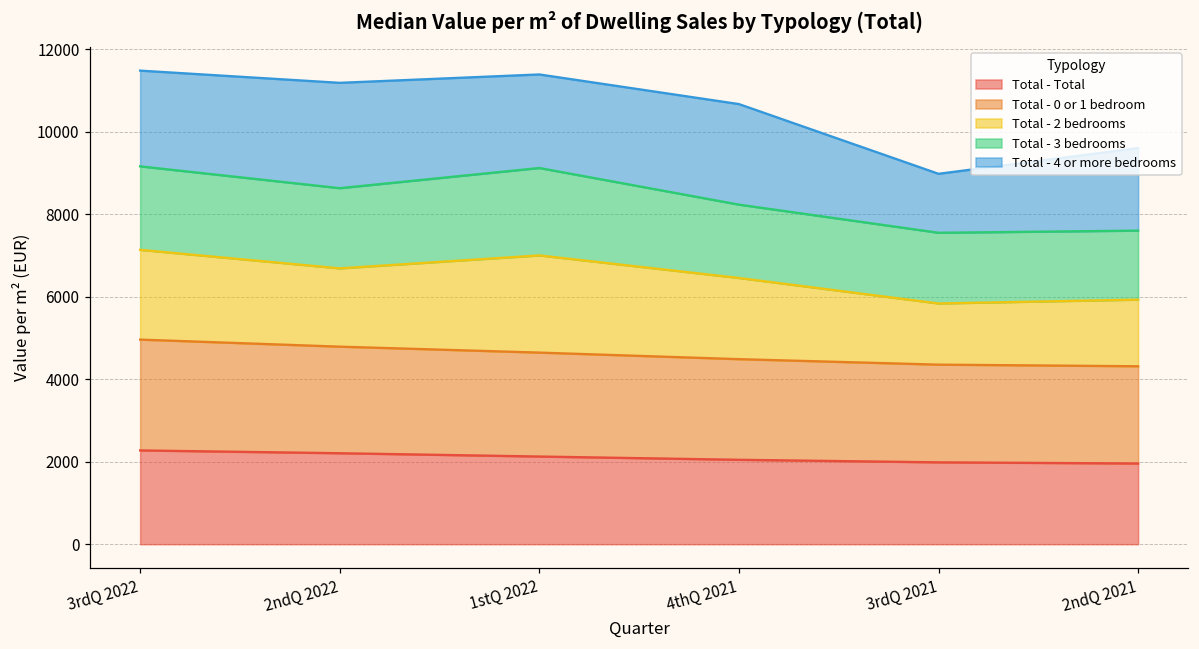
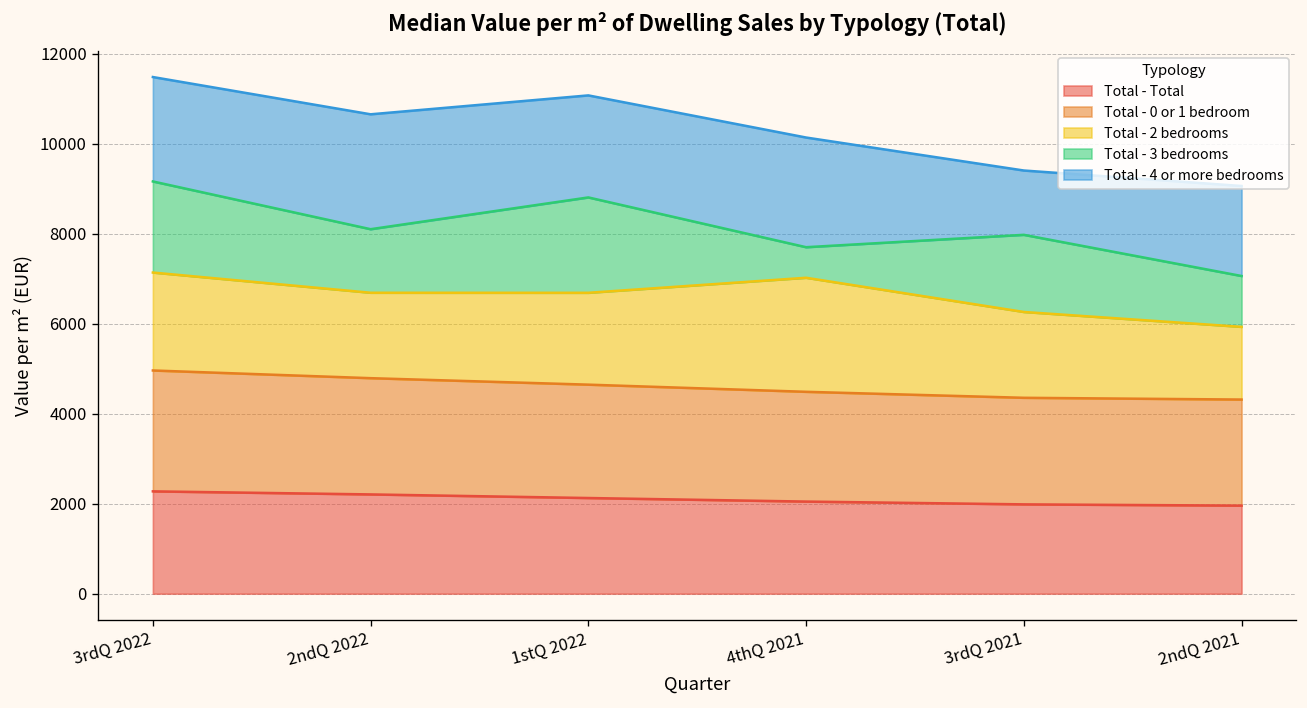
Total - 3 bedrooms, 2ndQ 2022: 1900 -> 1400
Total - 2 bedrooms, 1stQ 2022: 2400 -> 2000
Total - 2 bedrooms, 4thQ 2021: 2000 -> 2500
Total - 3 bedrooms, 4thQ 2021: 1800 -> 700
Total - 2 bedrooms, 3rdQ 2021: 1500 -> 1900
Total - 3 bedrooms, 2ndQ 2021: 1700 -> 1100
